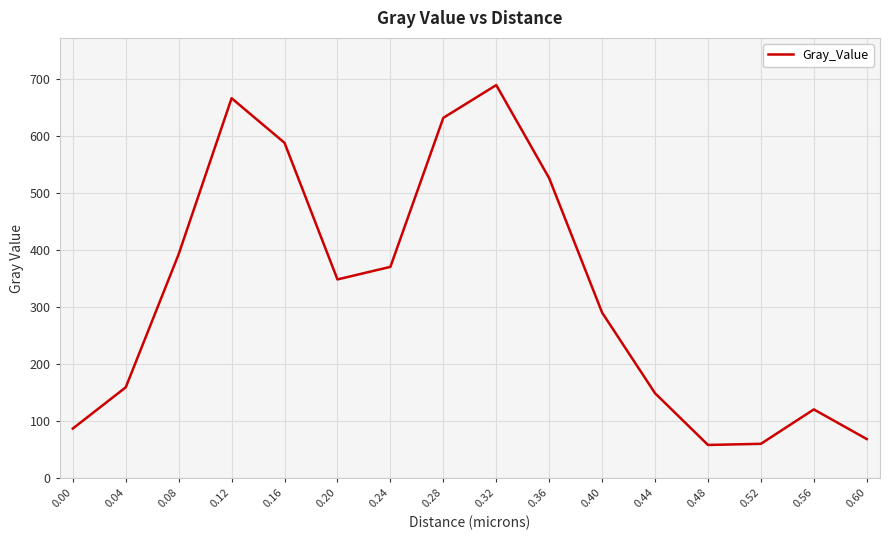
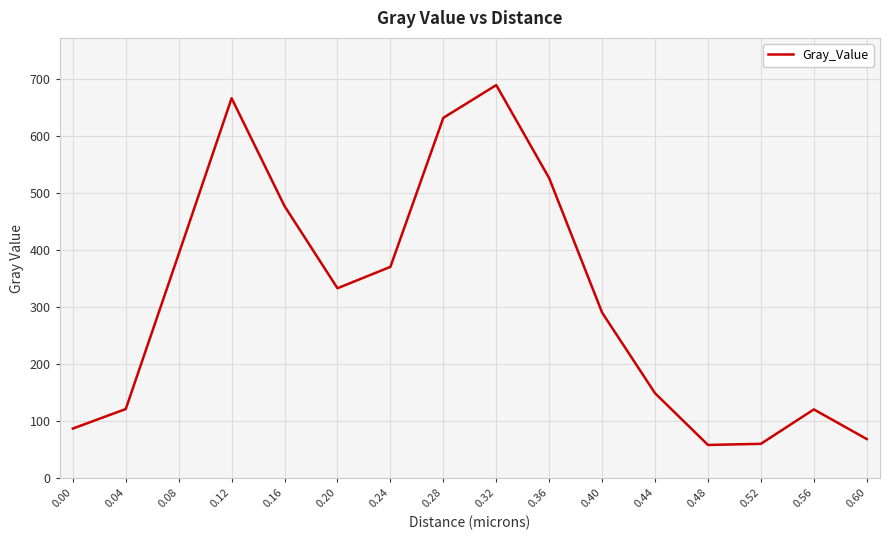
0.04: 160 -> 120
0.16: 590 -> 480
0.20: 350 -> 330
